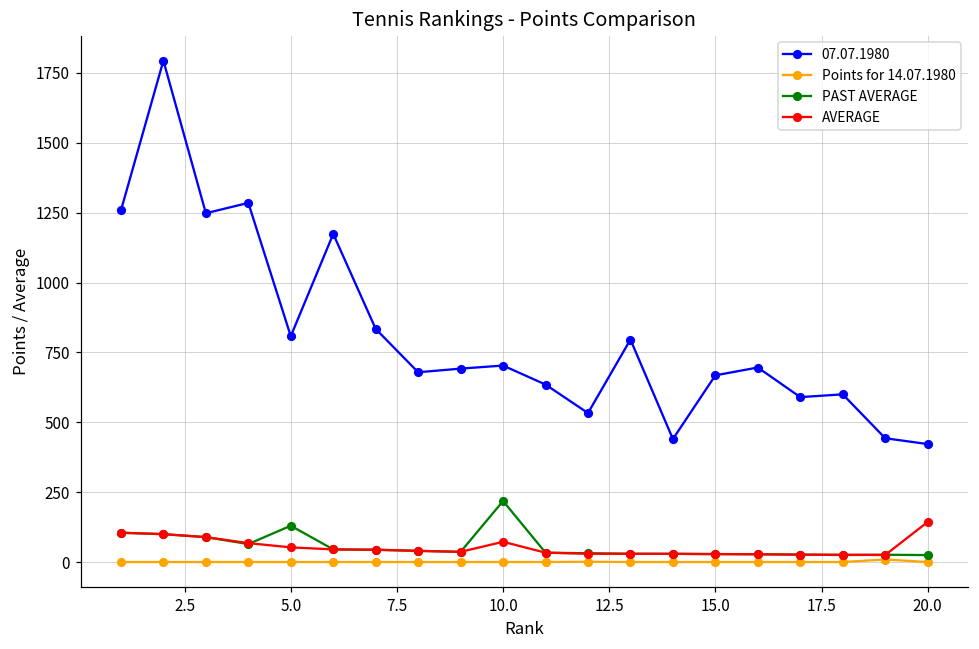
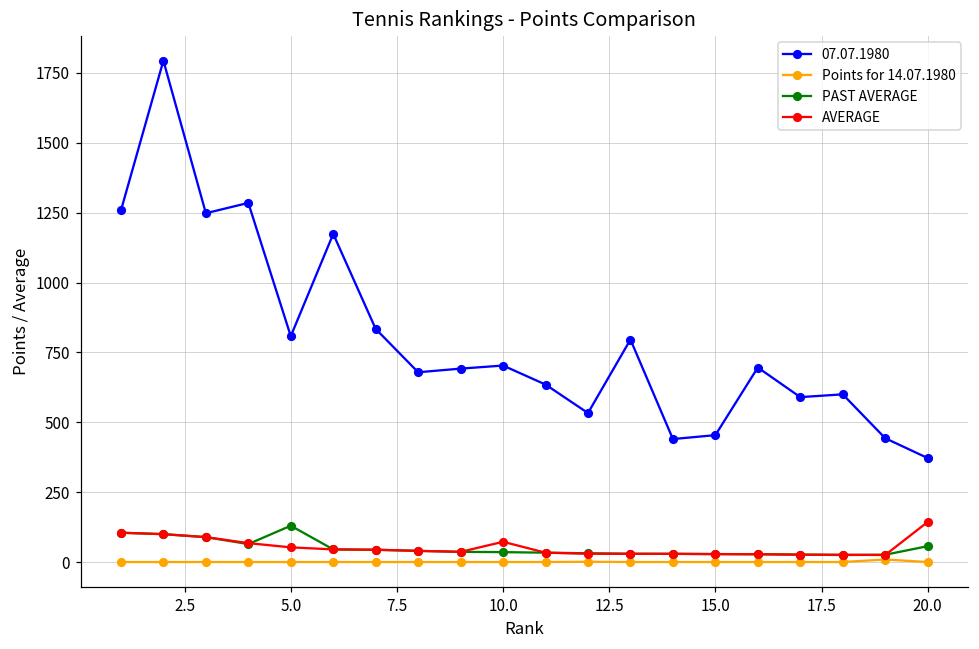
PAST AVERAGE, 10.0: 220 -> 40
07.07.1980, 15.0: 670 -> 450
07.07.1980, 20.0: 420 -> 370
PAST AVERAGE, 20.0: 20 -> 60
